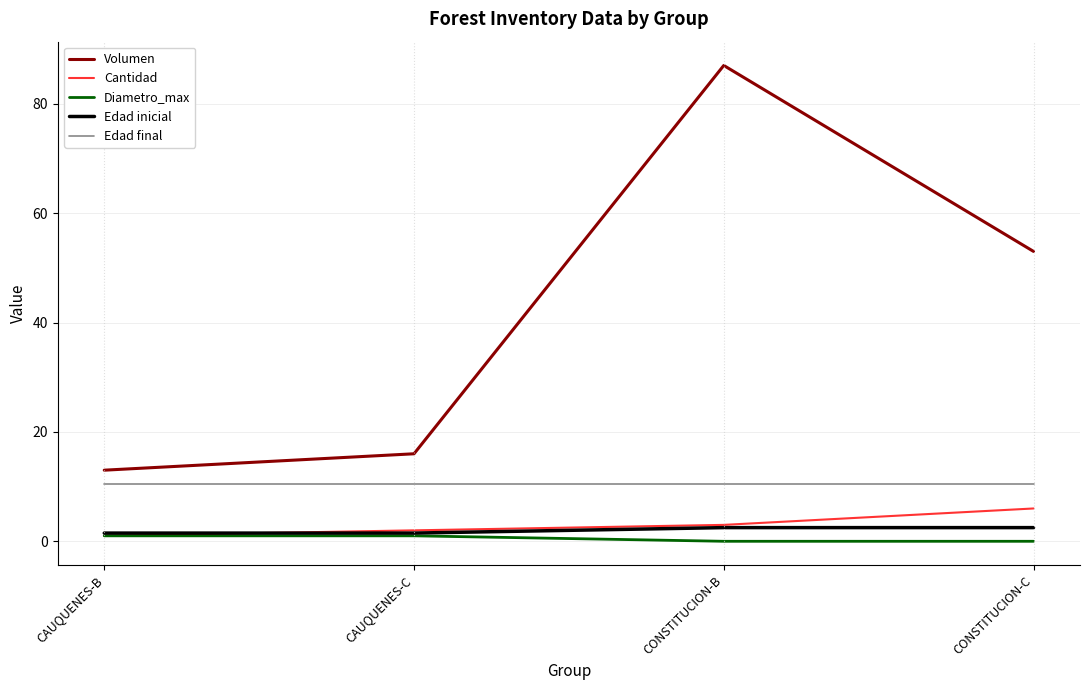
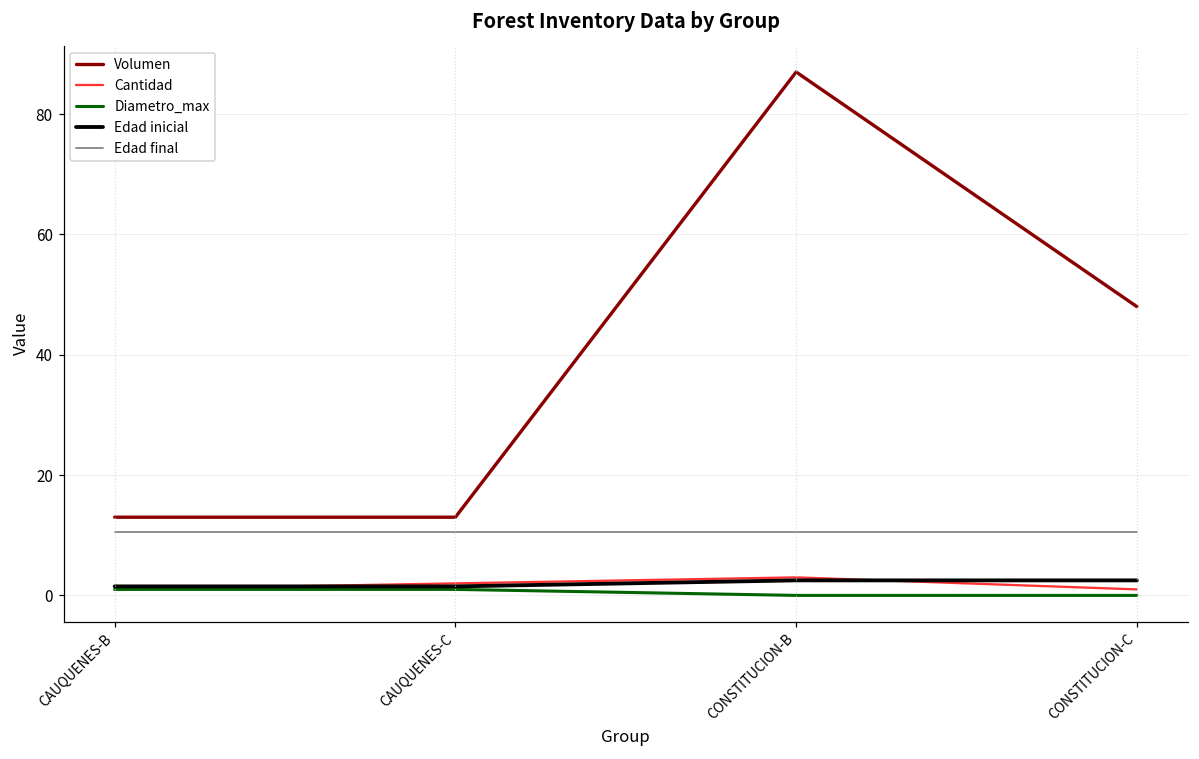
Volumen, CAUQUENES-C: 16 -> 13
Volumen, CONSTITUCION-C: 53 -> 48
Cantidad, CONSTITUCION-C: 6 -> 1
